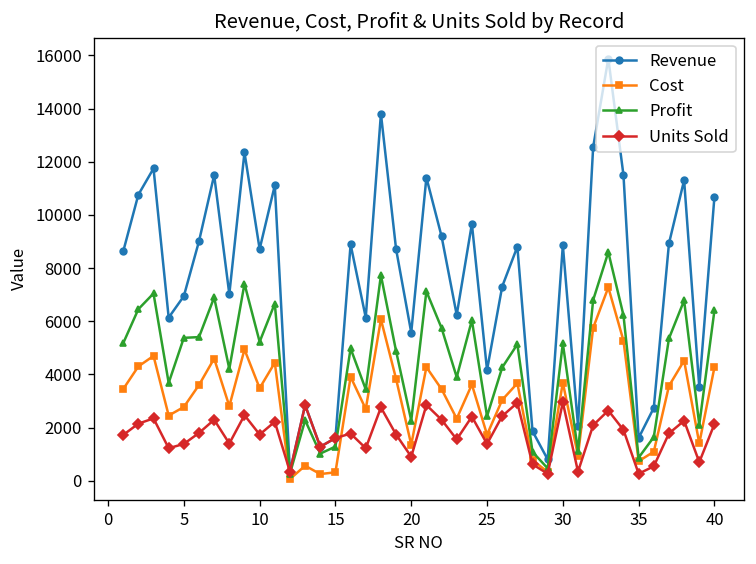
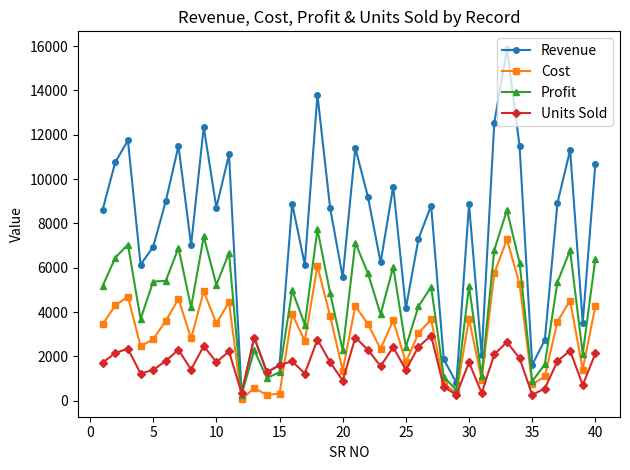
Units Sold, 30: 3000 -> 1700
